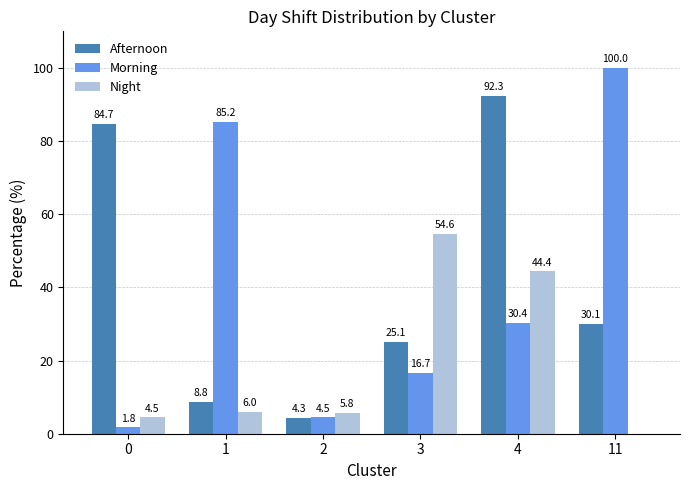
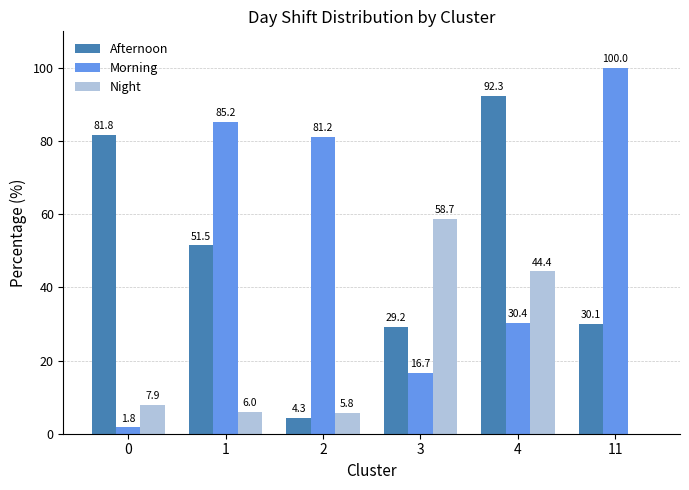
Afternoon, 0: 84.7 -> 81.8
Night, 0: 4.5 -> 7.9
Afternoon, 1: 8.8 -> 51.5
Morning, 2: 4.5 -> 81.2
Afternoon, 3: 25.1 -> 29.2
Night, 3: 54.6 -> 58.7
